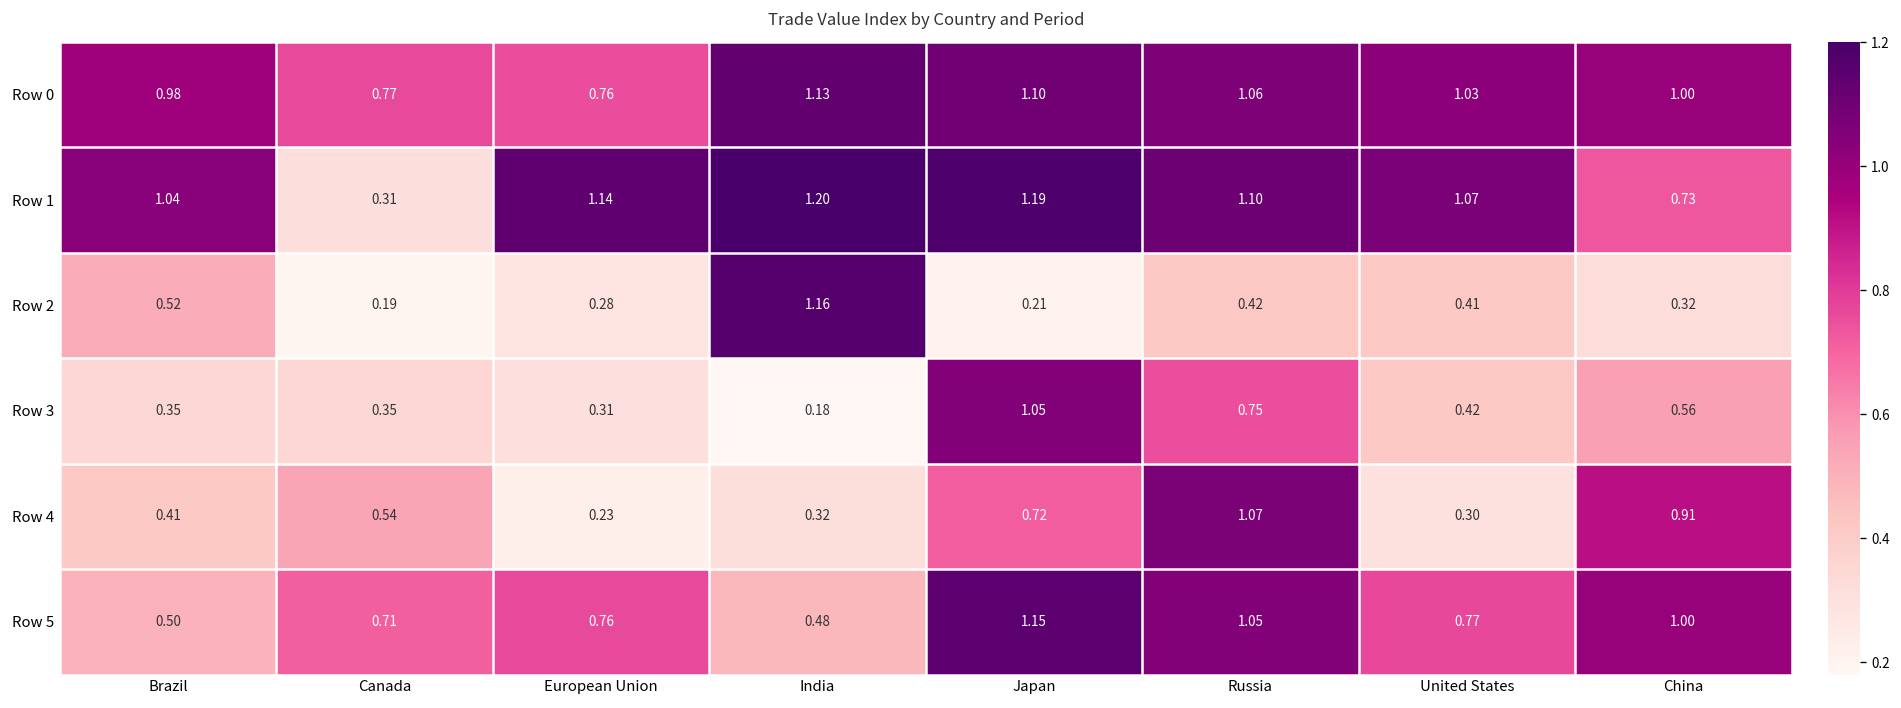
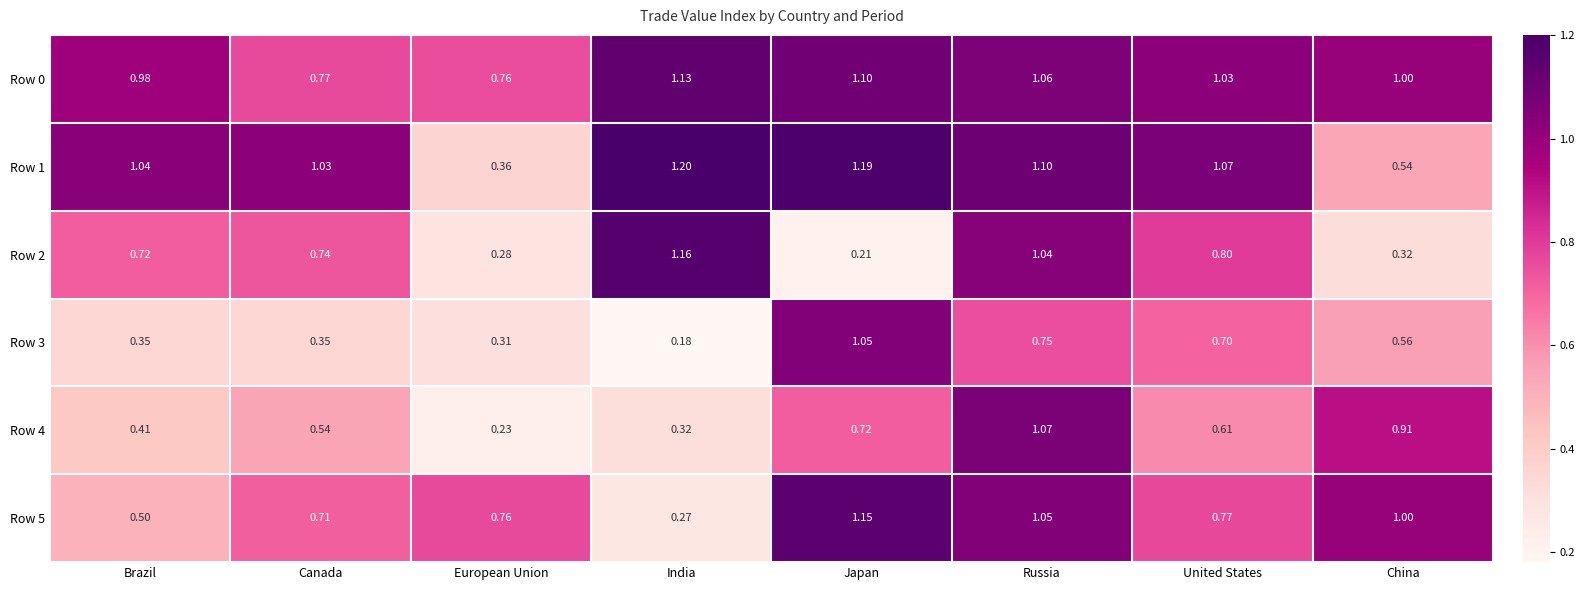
Row 1, Canada: 0.31 -> 1.03
Row 1, European Union: 1.14 -> 0.36
Row 1, China: 0.73 -> 0.54
Row 2, Brazil: 0.52 -> 0.72
Row 2, Canada: 0.19 -> 0.74
Row 2, Russia: 0.42 -> 1.04
Row 2, United States: 0.41 -> 0.80
Row 3, United States: 0.42 -> 0.70
Row 4, United States: 0.30 -> 0.61
Row 5, India: 0.48 -> 0.27
